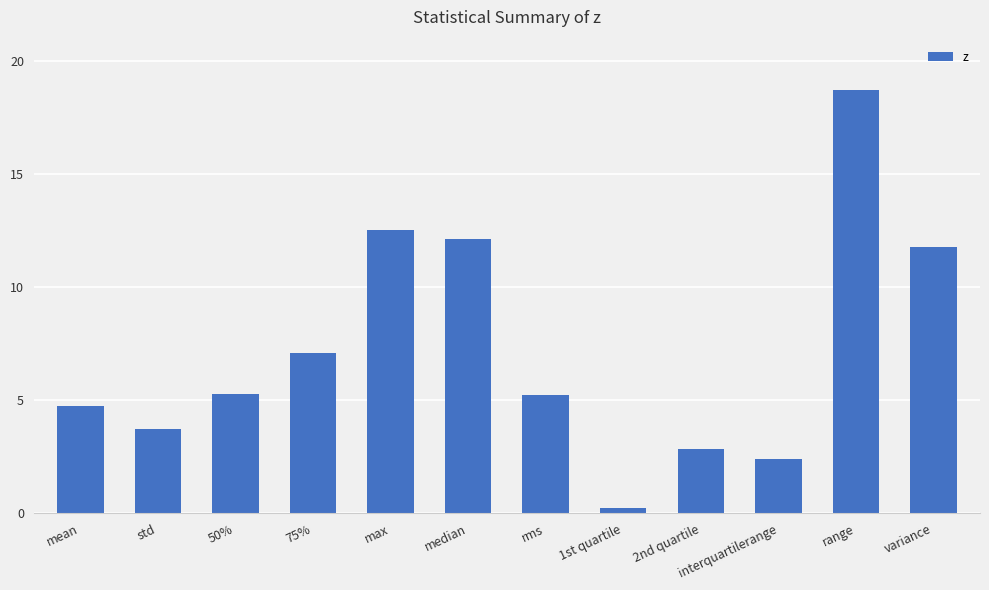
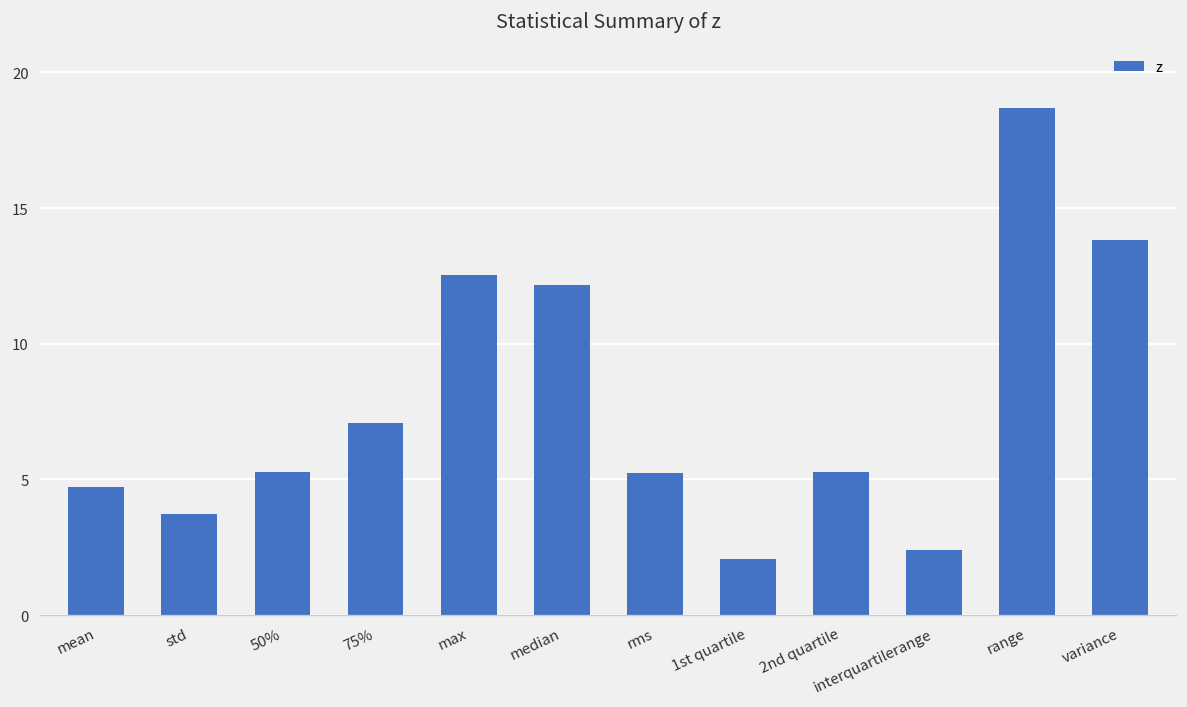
1st quartile: 0.2 -> 2.1
2nd quartile: 2.8 -> 5.3
variance: 11.8 -> 13.8
